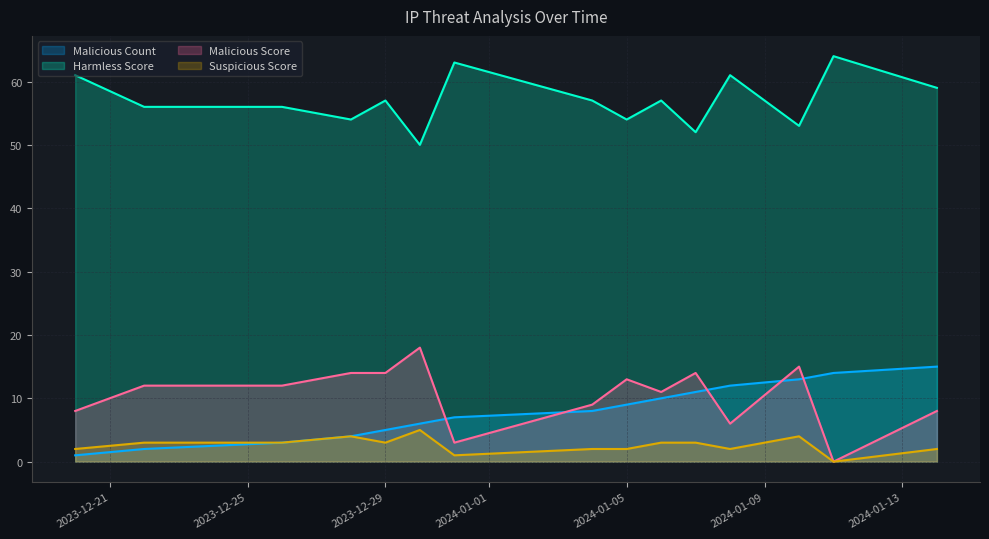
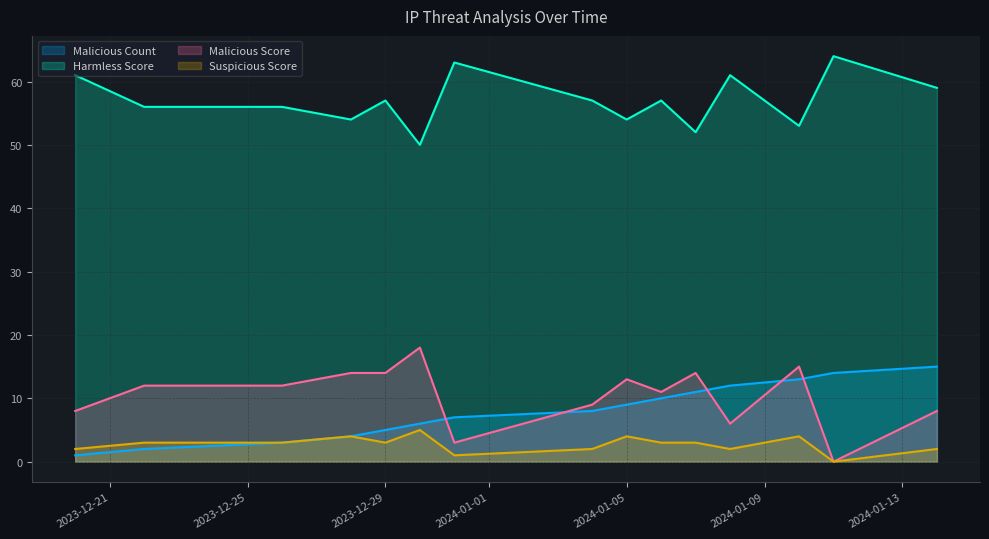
Suspicious Score, 2024-01-05: 2 -> 4
